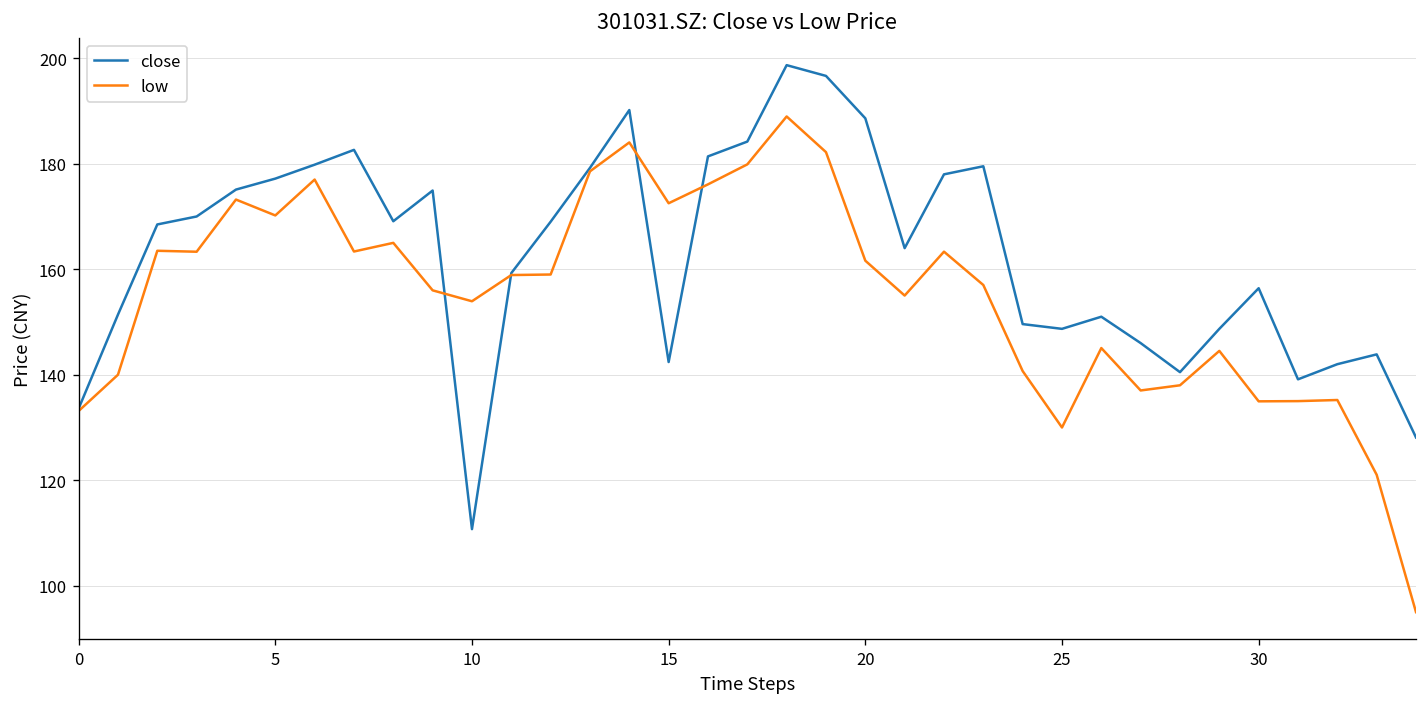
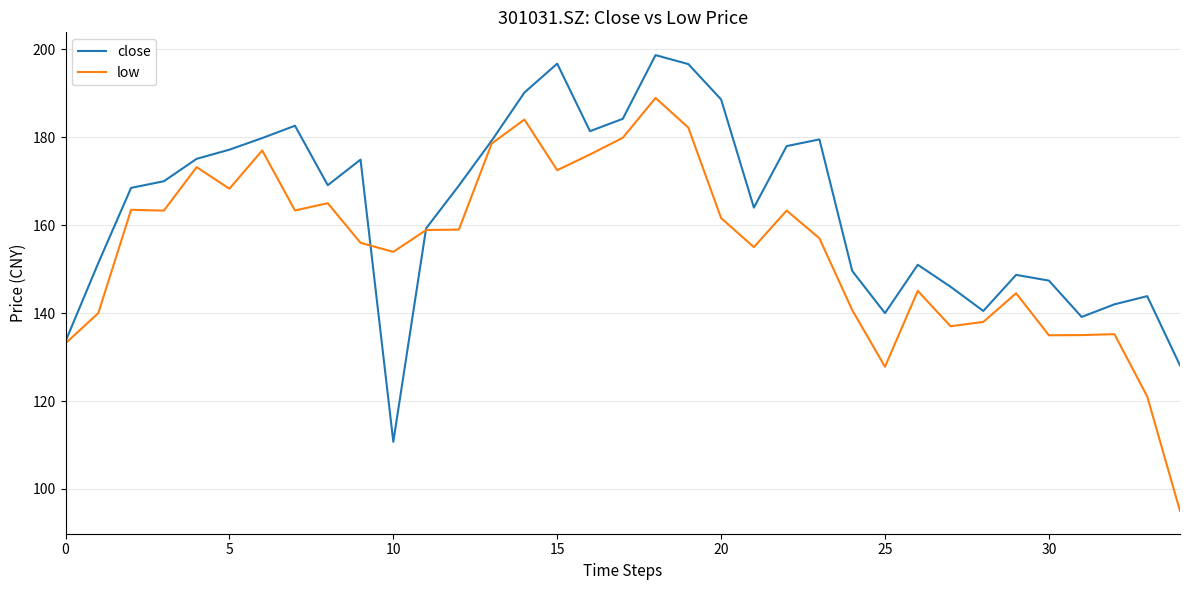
low, 5: 170 -> 168
close, 15: 142 -> 197
close, 25: 149 -> 140
low, 25: 130 -> 128
close, 30: 156 -> 147
